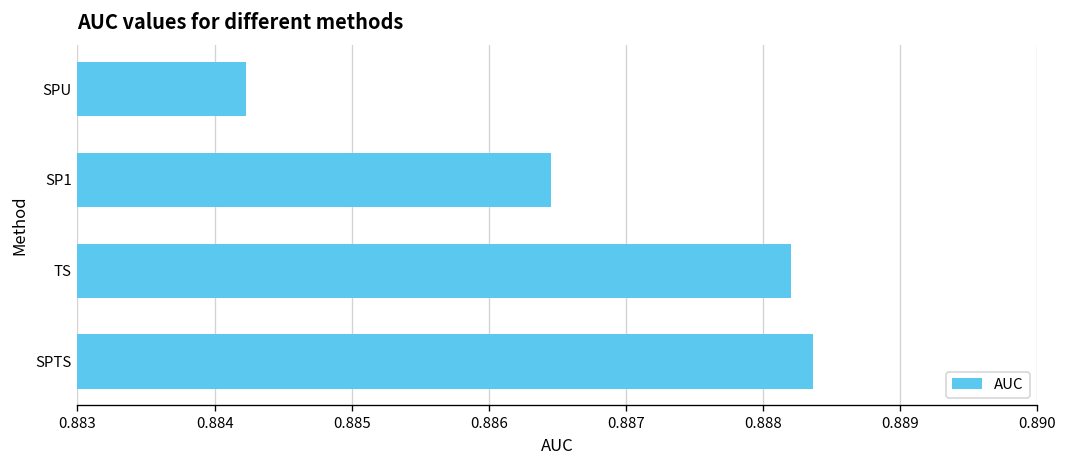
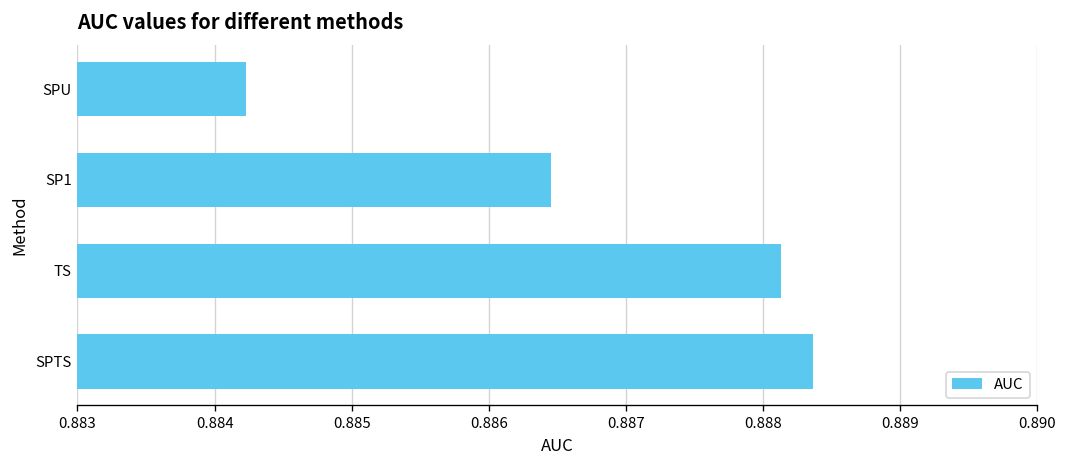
TS: 0.88820 -> 0.88813
